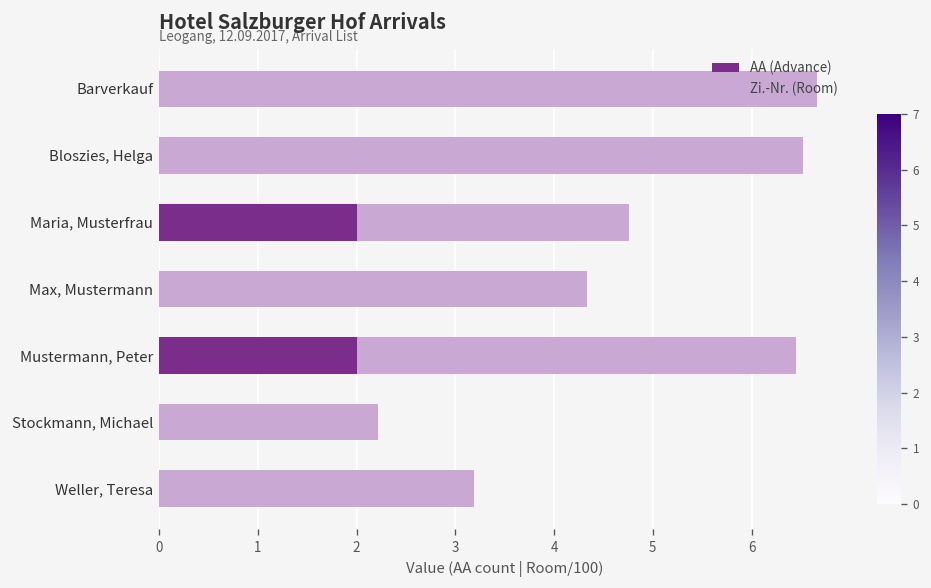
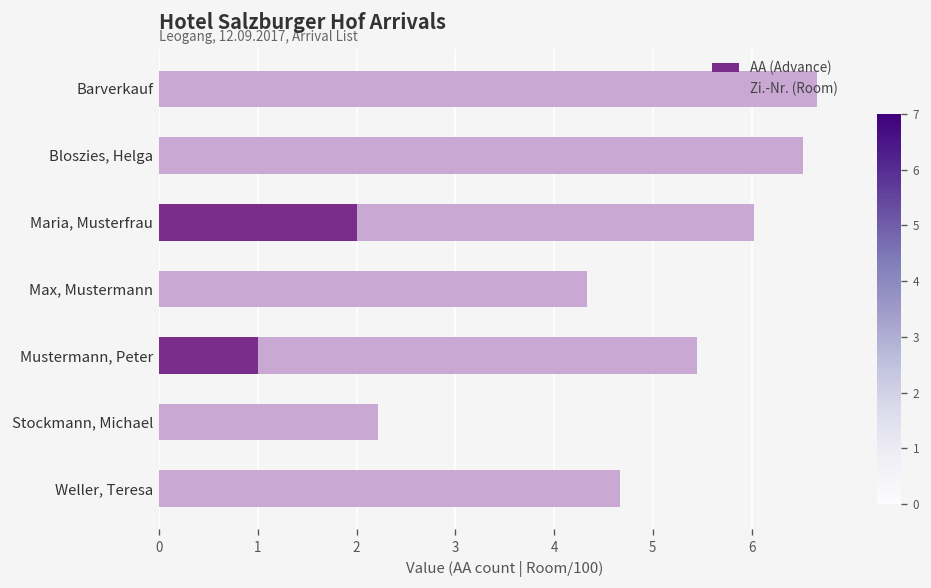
Zi.-Nr. (Room), Maria, Musterfrau: 2.8 -> 4.0
AA (Advance), Mustermann, Peter: 2 -> 1
Zi.-Nr. (Room), Weller, Teresa: 3.2 -> 4.7
